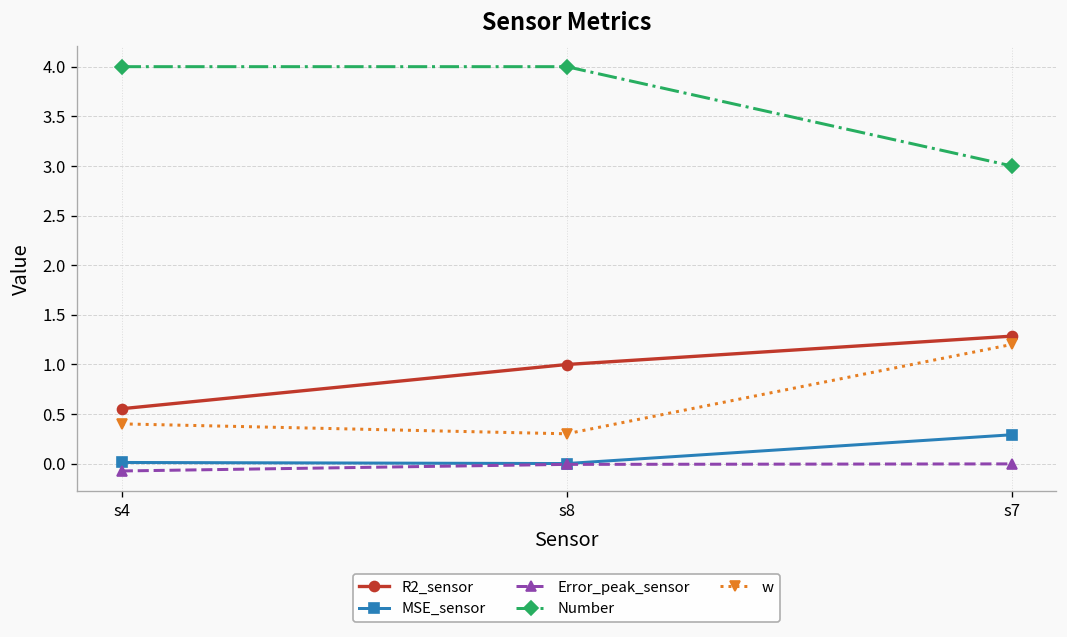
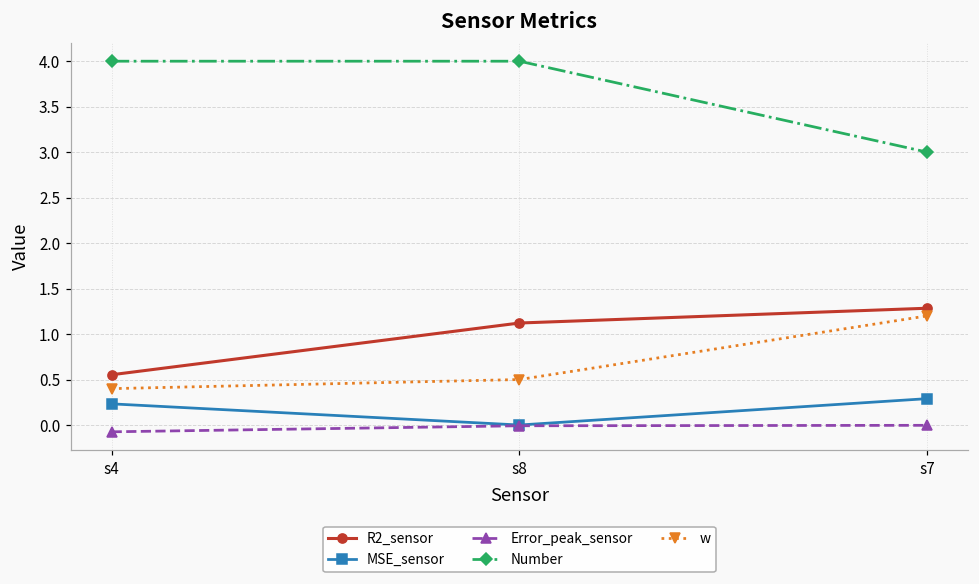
MSE_sensor, s4: 0.0 -> 0.2
R2_sensor, s8: 1.0 -> 1.1
w, s8: 0.3 -> 0.5
